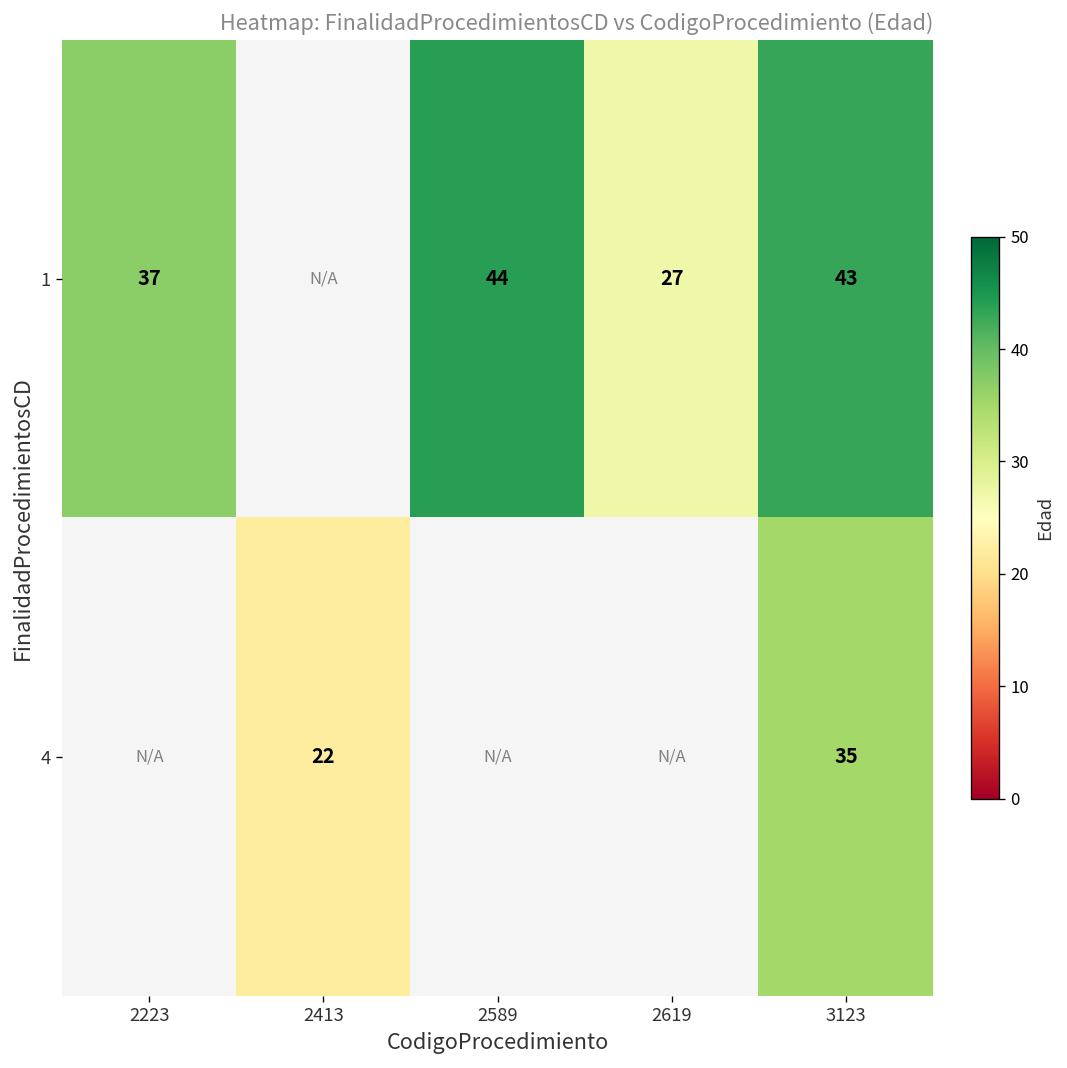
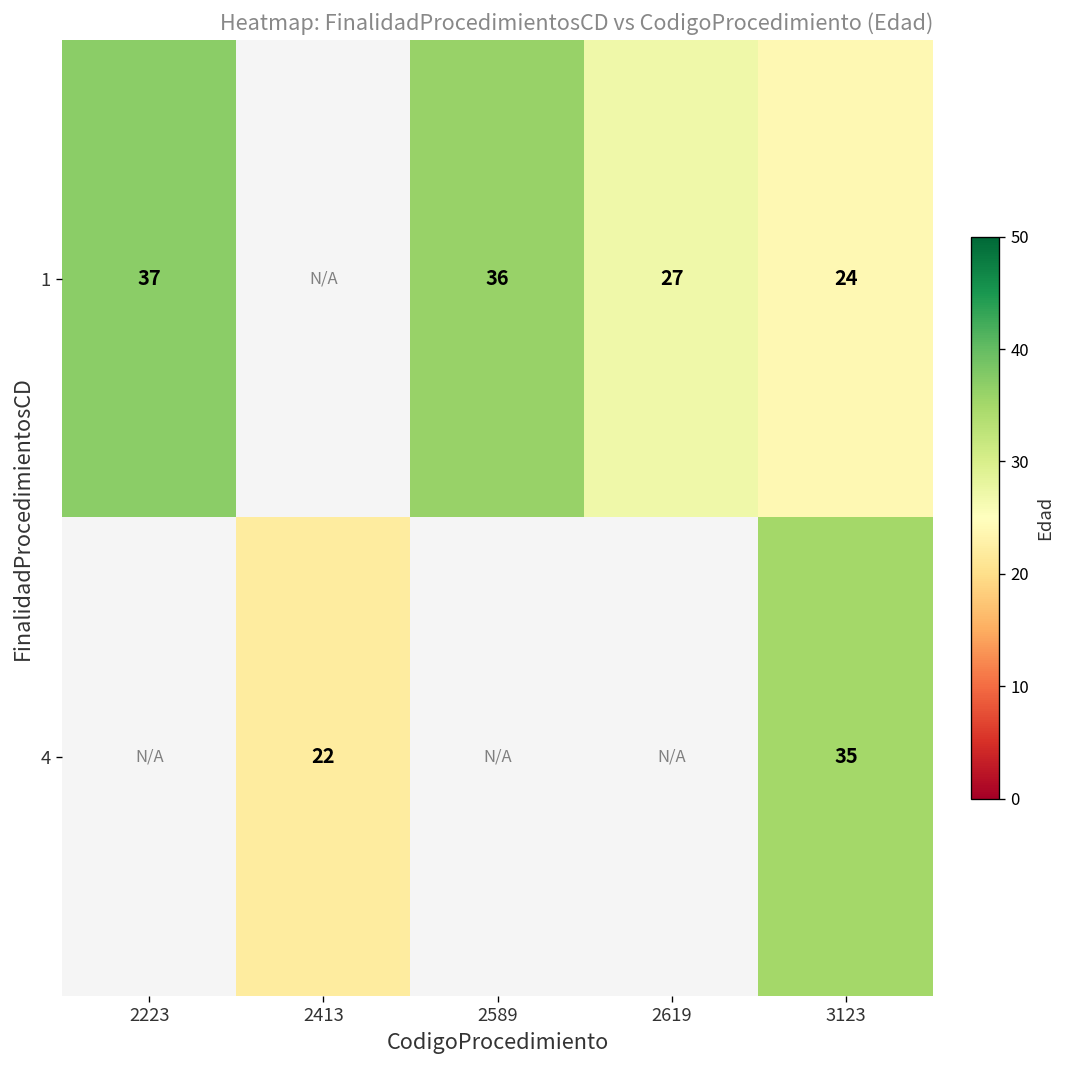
1, 2589: 44 -> 36
1, 3123: 43 -> 24
